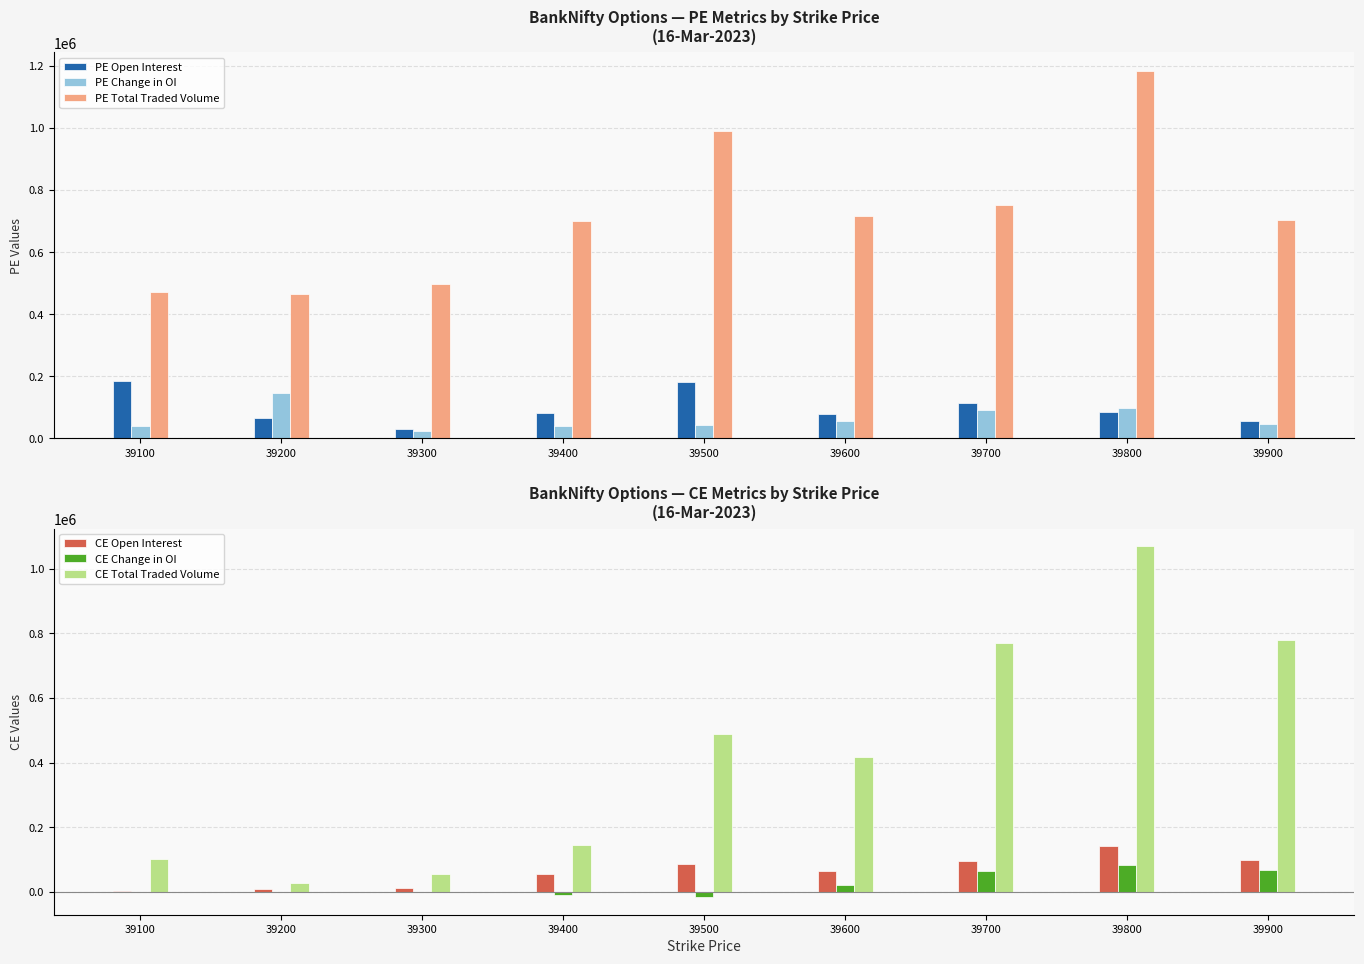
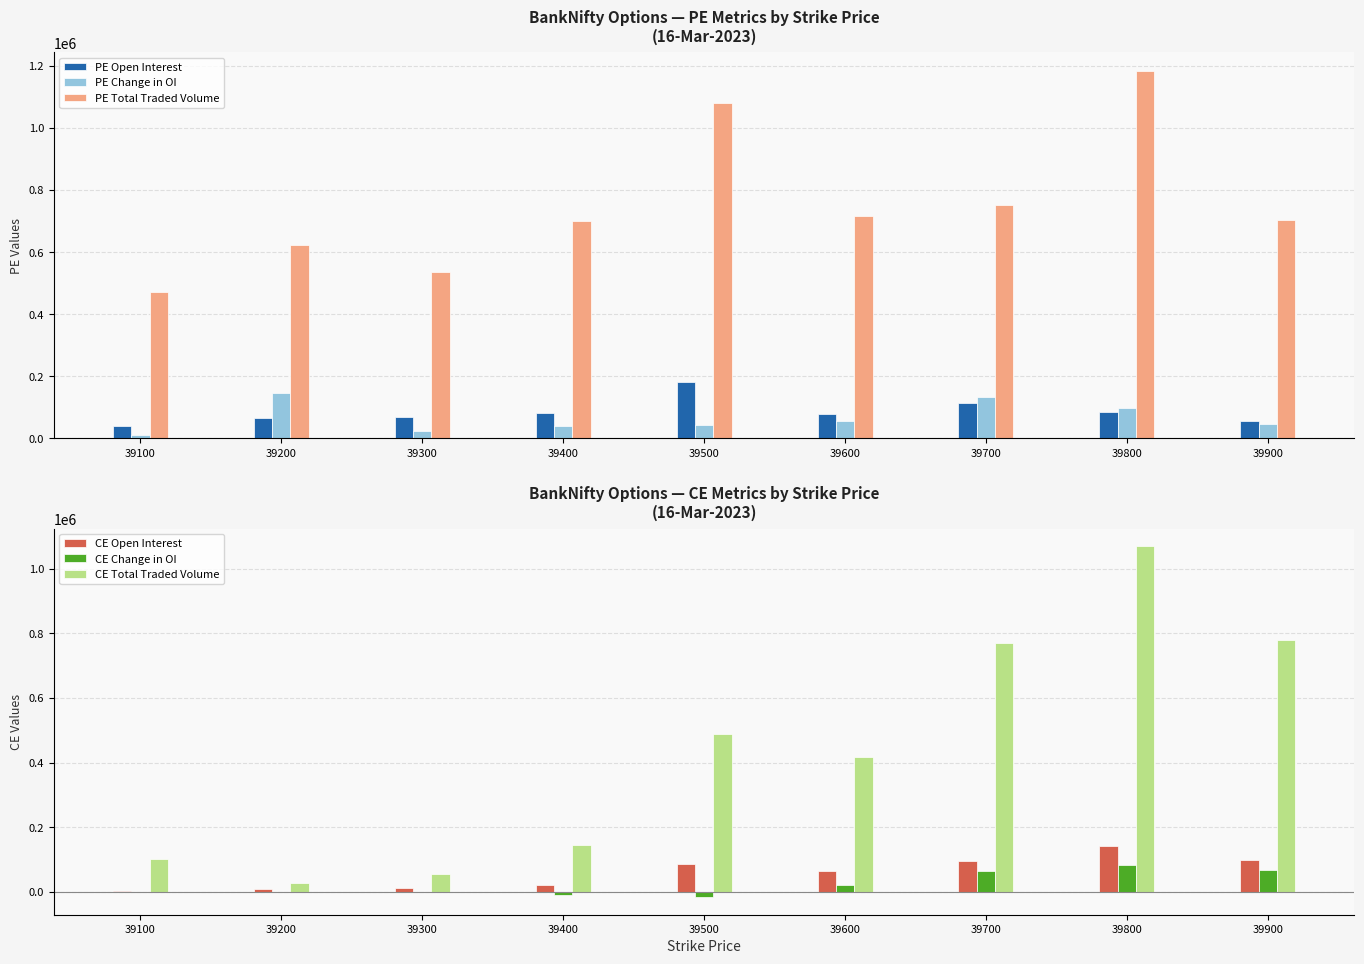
BankNifty Options — PE Metrics by Strike Price (16-Mar-2023), PE Open Interest, 39100: 190000 -> 40000
BankNifty Options — PE Metrics by Strike Price (16-Mar-2023), PE Change in OI, 39100: 40000 -> 10000
BankNifty Options — PE Metrics by Strike Price (16-Mar-2023), PE Total Traded Volume, 39200: 460000 -> 620000
BankNifty Options — PE Metrics by Strike Price (16-Mar-2023), PE Open Interest, 39300: 30000 -> 70000
BankNifty Options — PE Metrics by Strike Price (16-Mar-2023), PE Total Traded Volume, 39300: 500000 -> 540000
BankNifty Options — PE Metrics by Strike Price (16-Mar-2023), PE Total Traded Volume, 39500: 990000 -> 1080000
BankNifty Options — PE Metrics by Strike Price (16-Mar-2023), PE Change in OI, 39700: 90000 -> 130000
BankNifty Options — CE Metrics by Strike Price (16-Mar-2023), CE Open Interest, 39400: 60000 -> 20000
